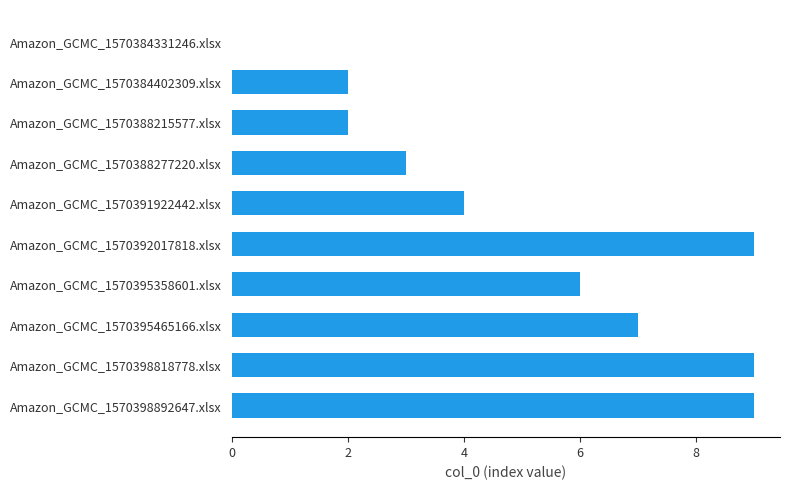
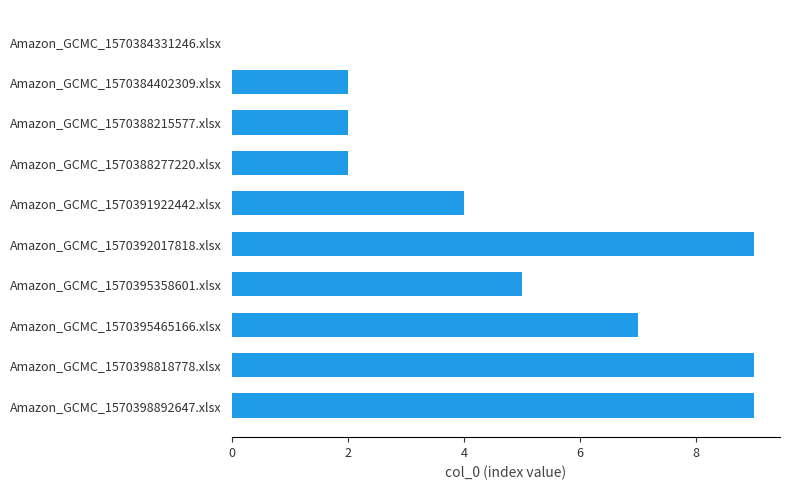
Amazon_GCMC_1570388277220.xlsx: 3 -> 2
Amazon_GCMC_1570395358601.xlsx: 6 -> 5
